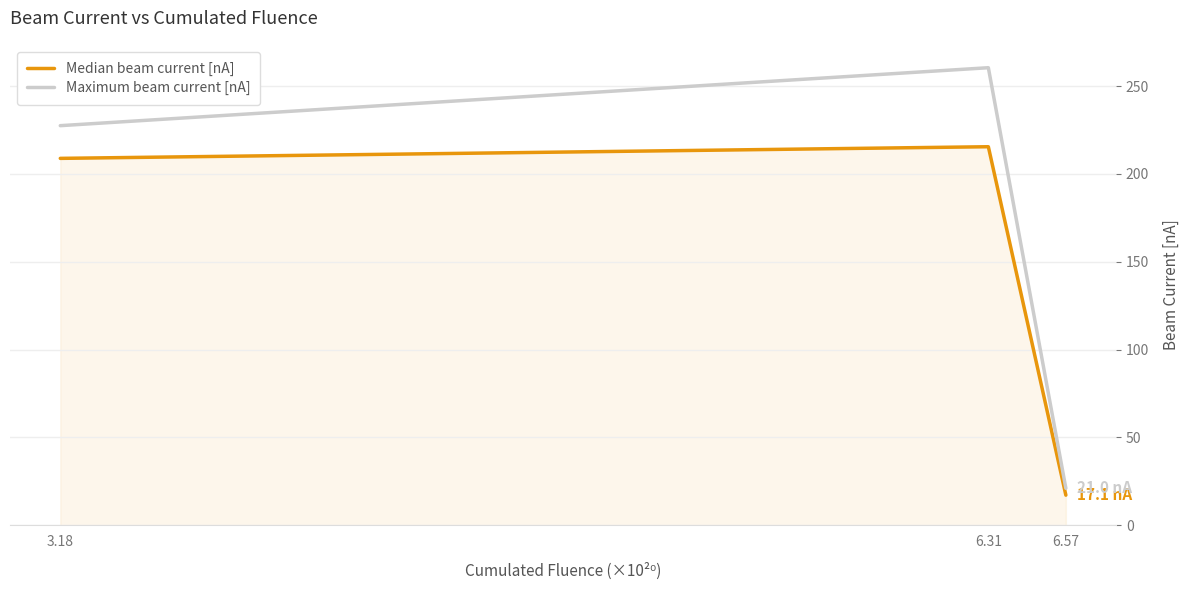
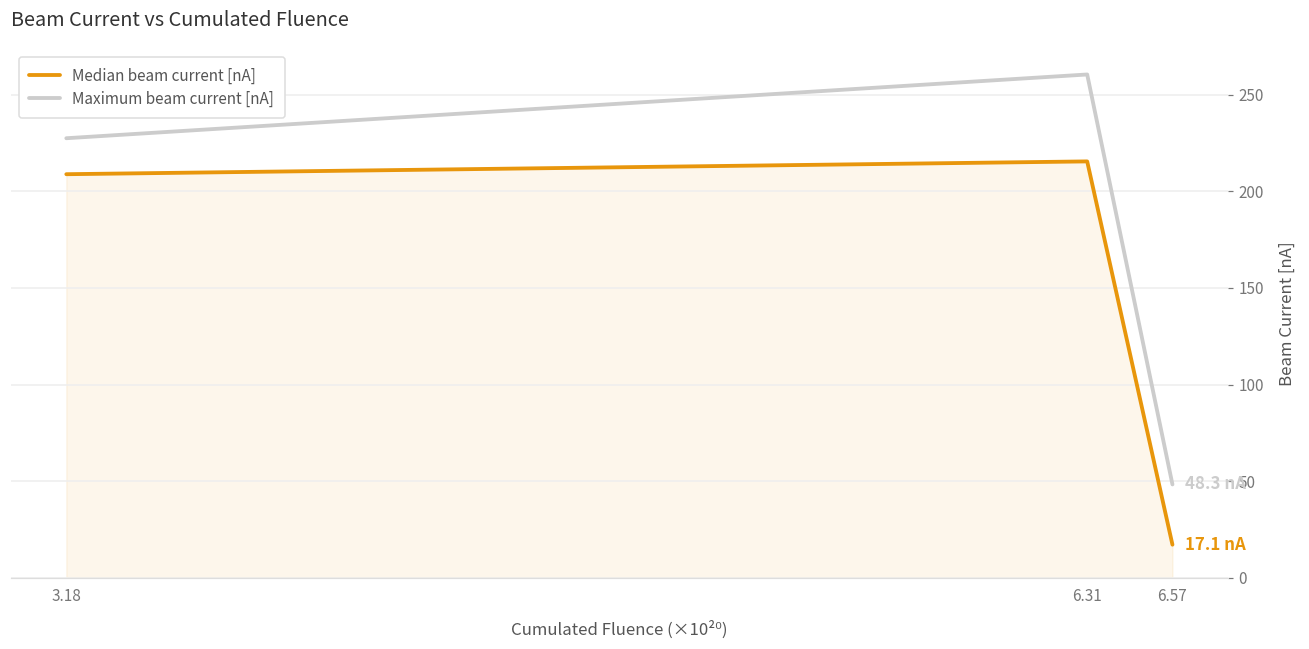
Maximum beam current [nA], 6.57: 21.0 -> 48.3
